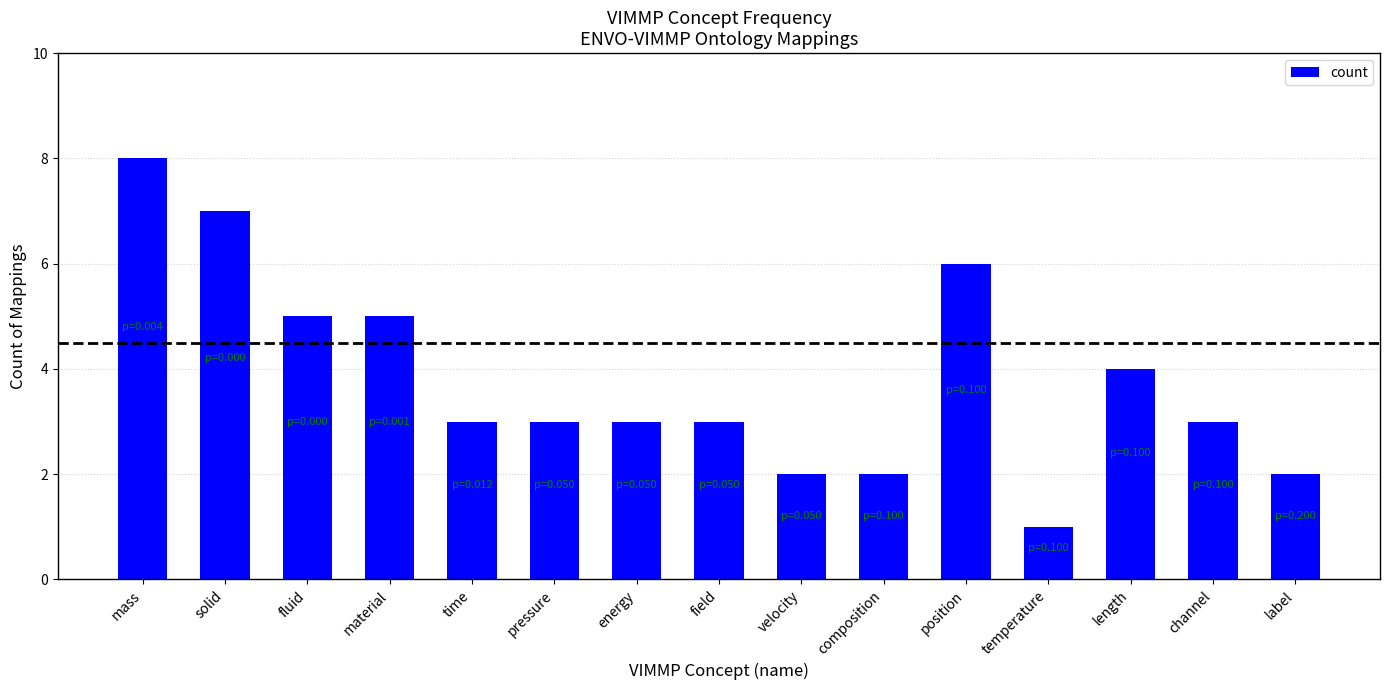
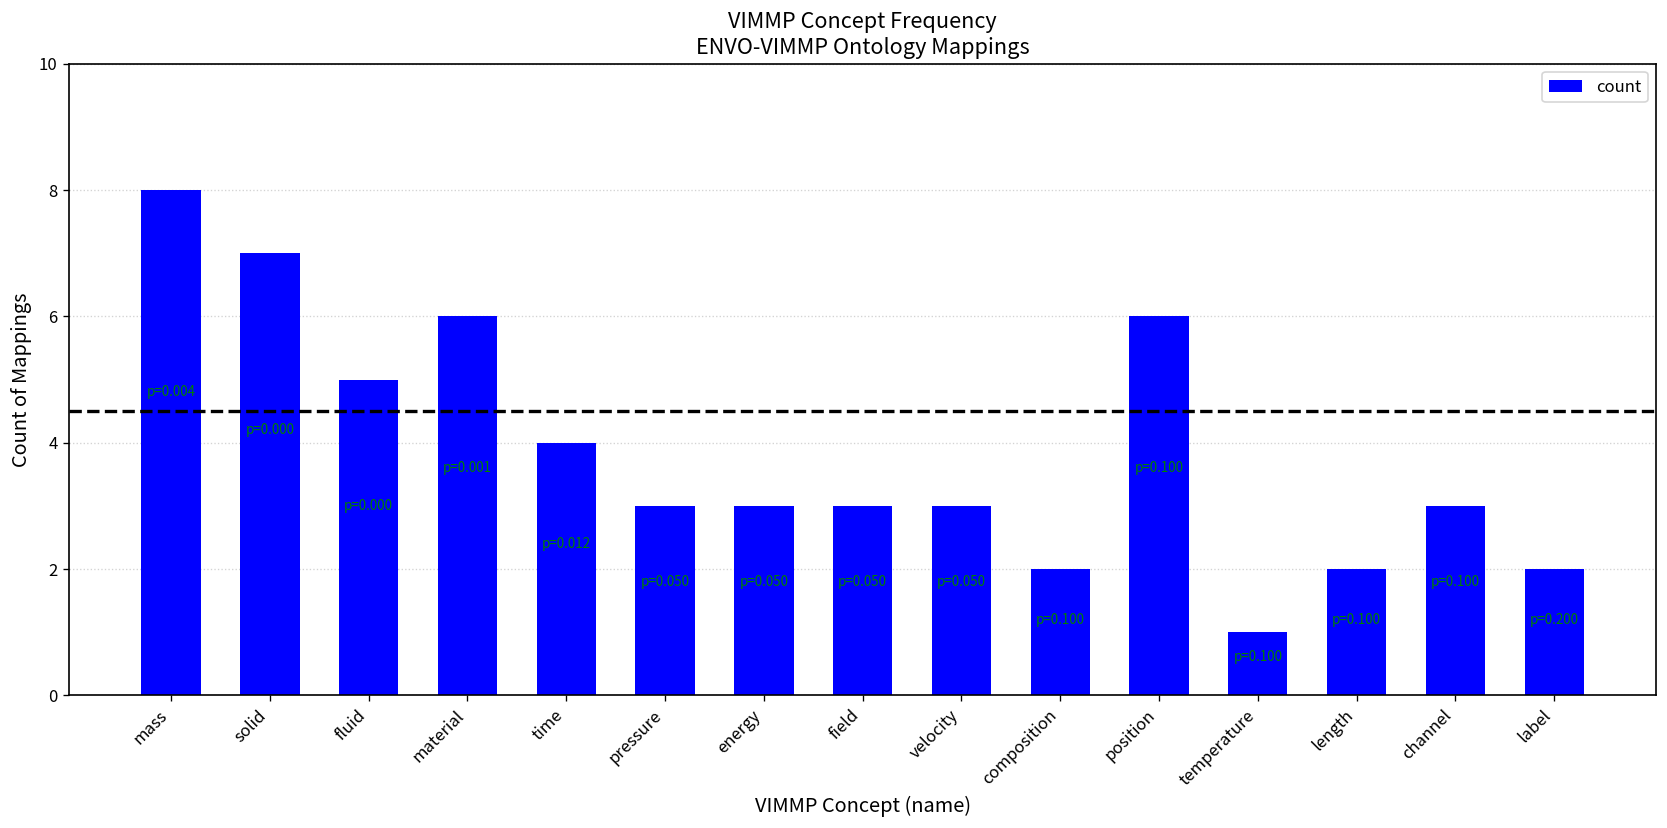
material: 5 -> 6
time: 3 -> 4
velocity: 2 -> 3
length: 4 -> 2
